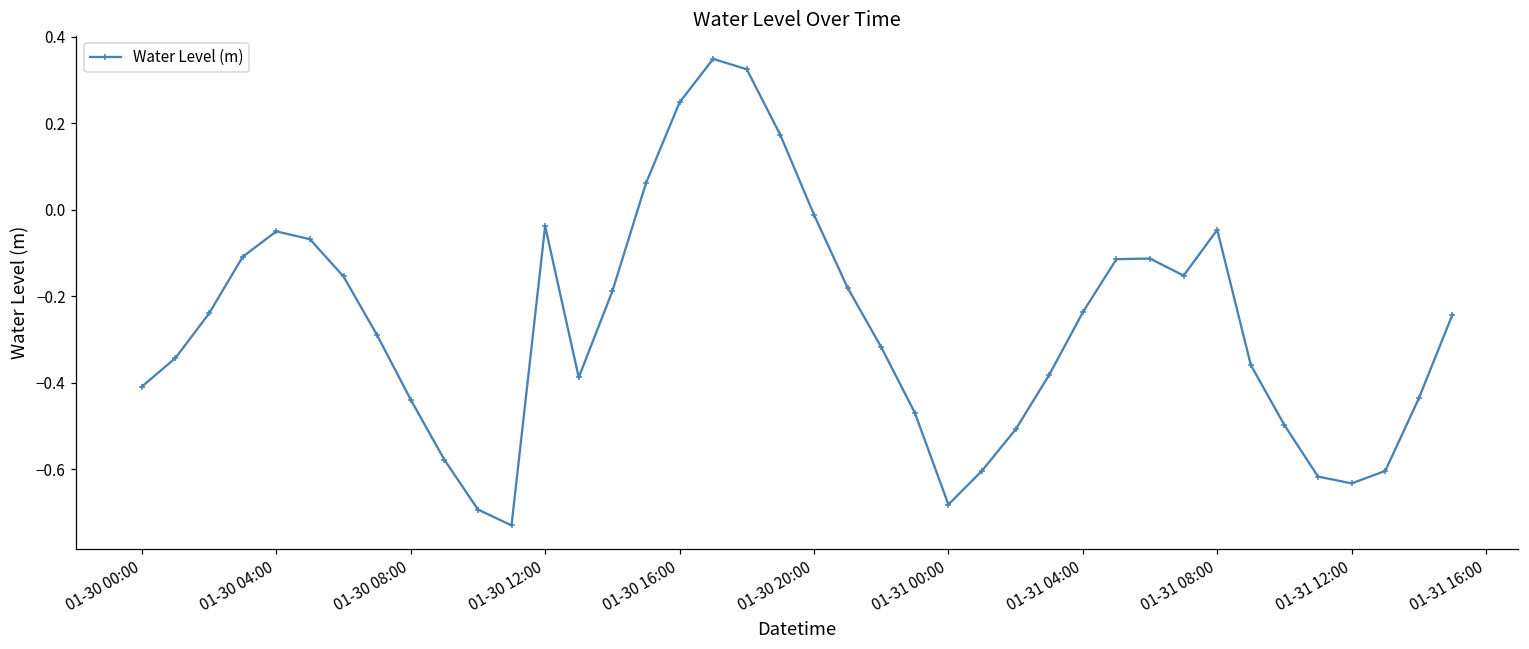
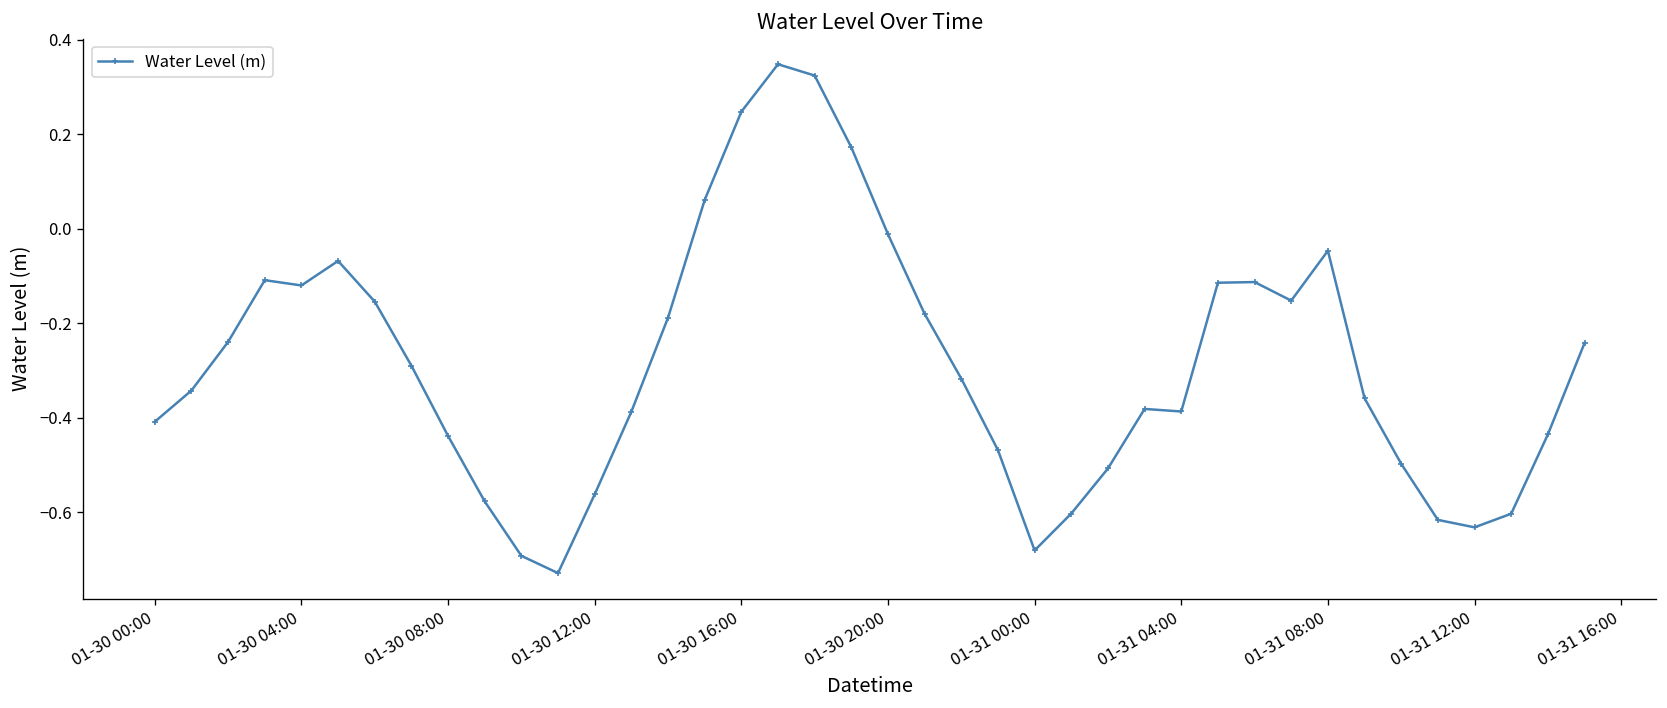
01-30 04:00: -0.05 -> -0.12
01-30 12:00: -0.04 -> -0.56
01-31 04:00: -0.24 -> -0.39
